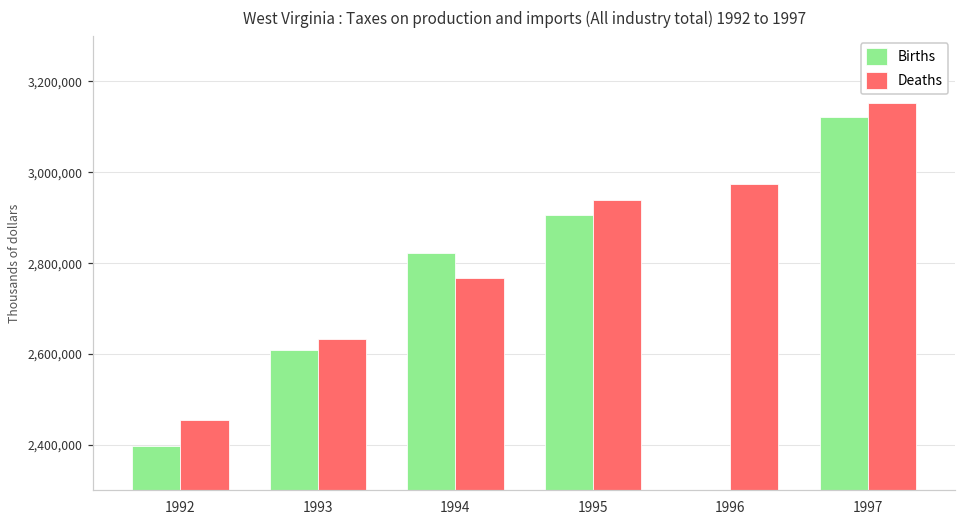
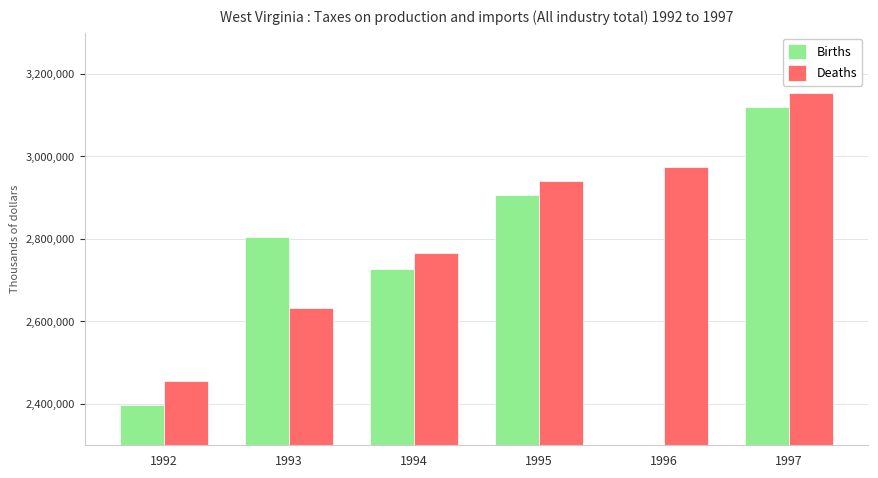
Births, 1993: 2,610,000 -> 2,810,000
Births, 1994: 2,820,000 -> 2,730,000
